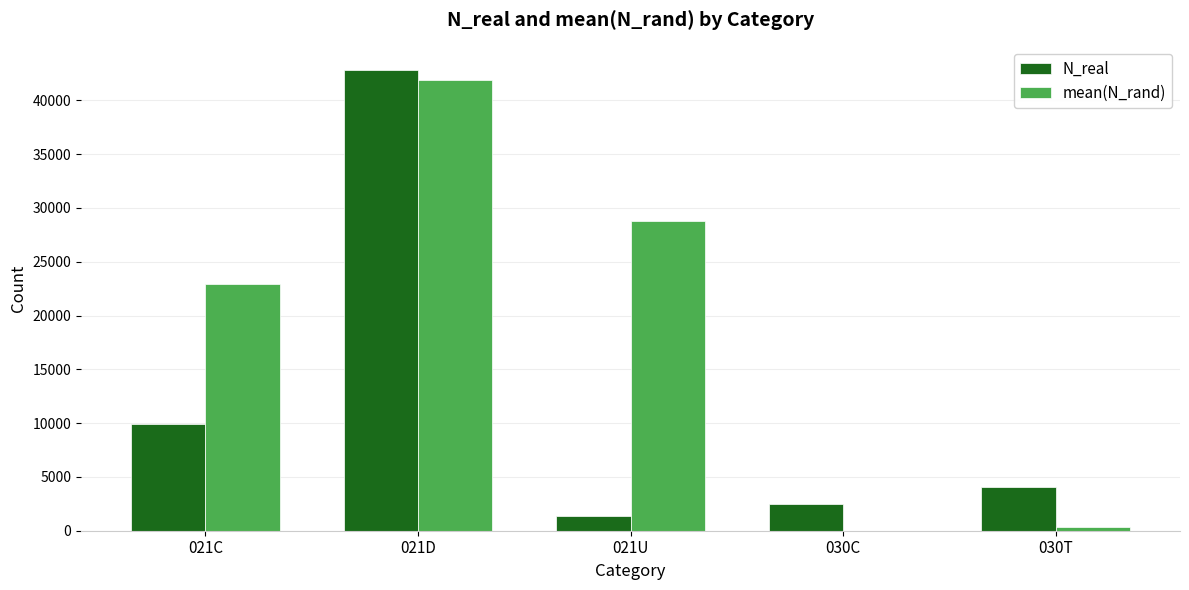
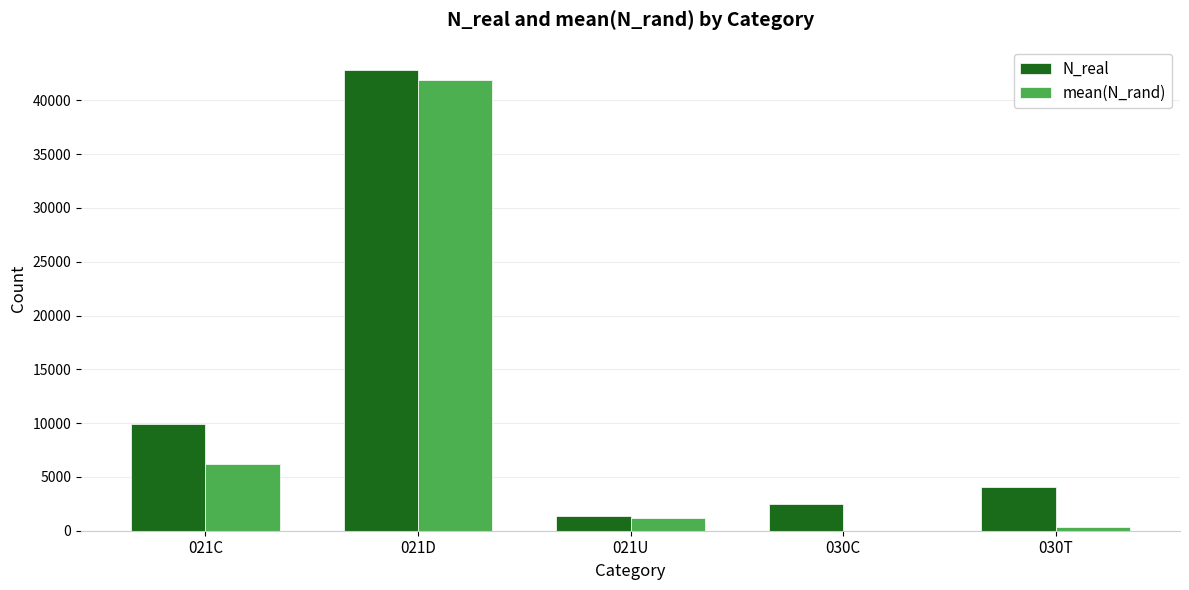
mean(N_rand), 021C: 22900 -> 6200
mean(N_rand), 021U: 28800 -> 1200
